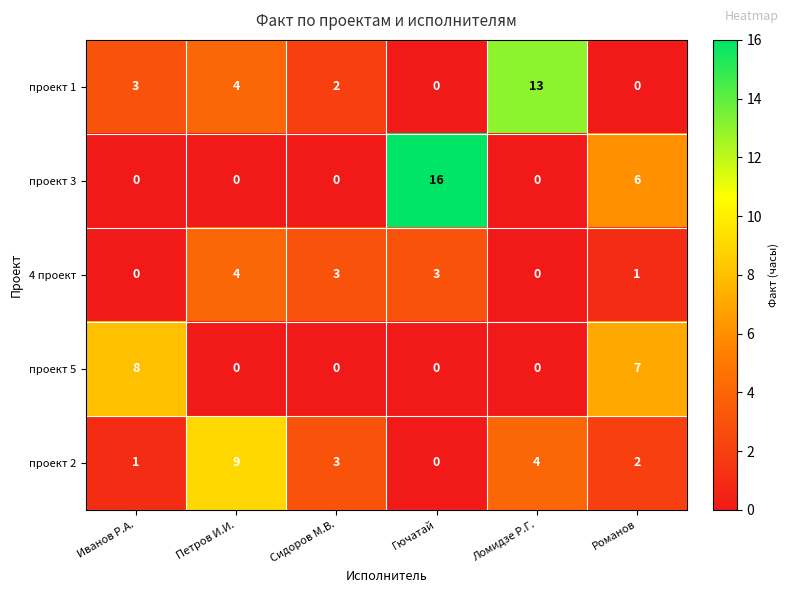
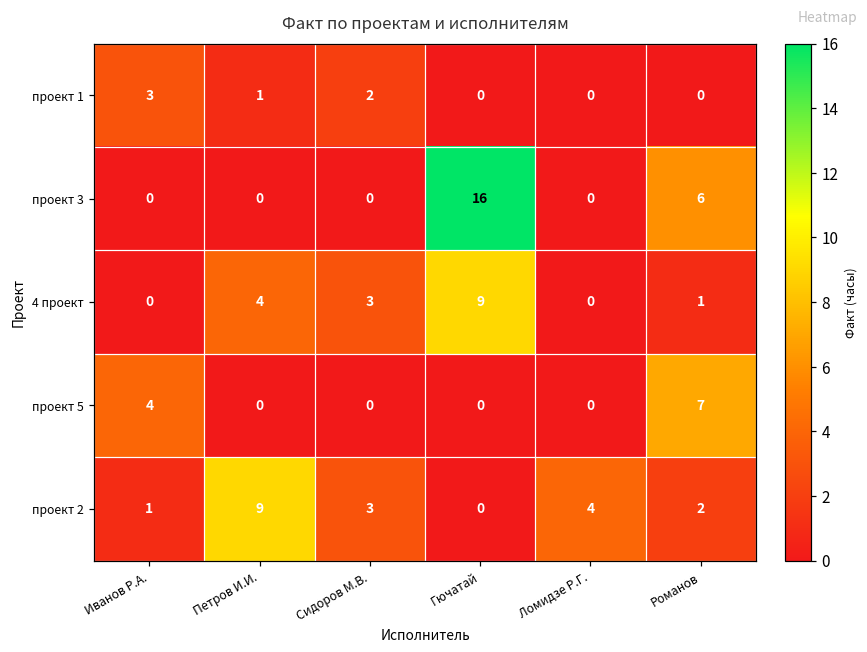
проект 1, Петров И.И.: 4 -> 1
проект 1, Ломидзе Р.Г.: 13 -> 0
4 проект, Гючатай: 3 -> 9
проект 5, Иванов Р.А.: 8 -> 4
